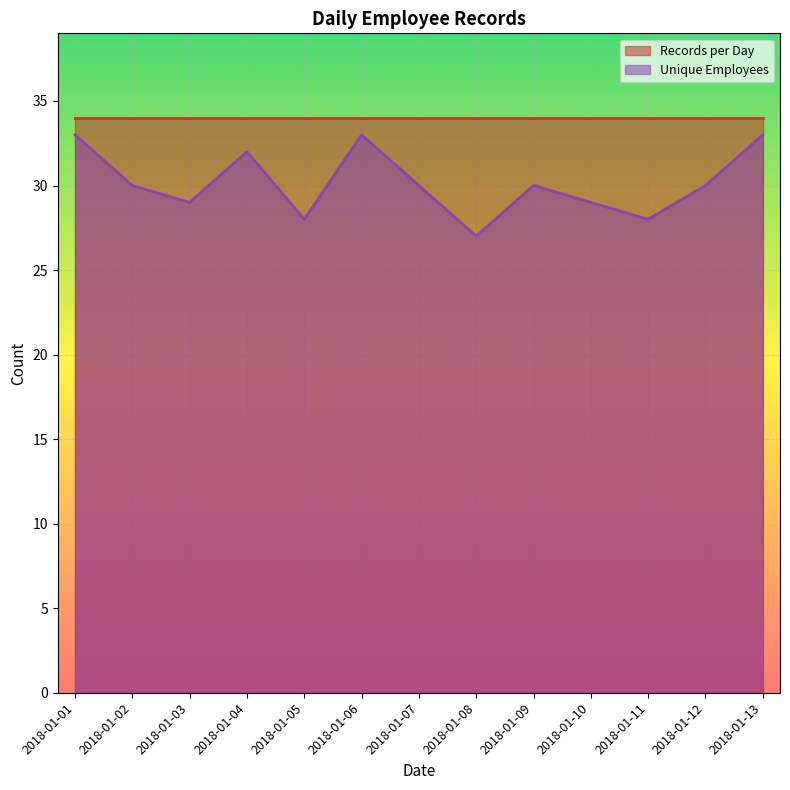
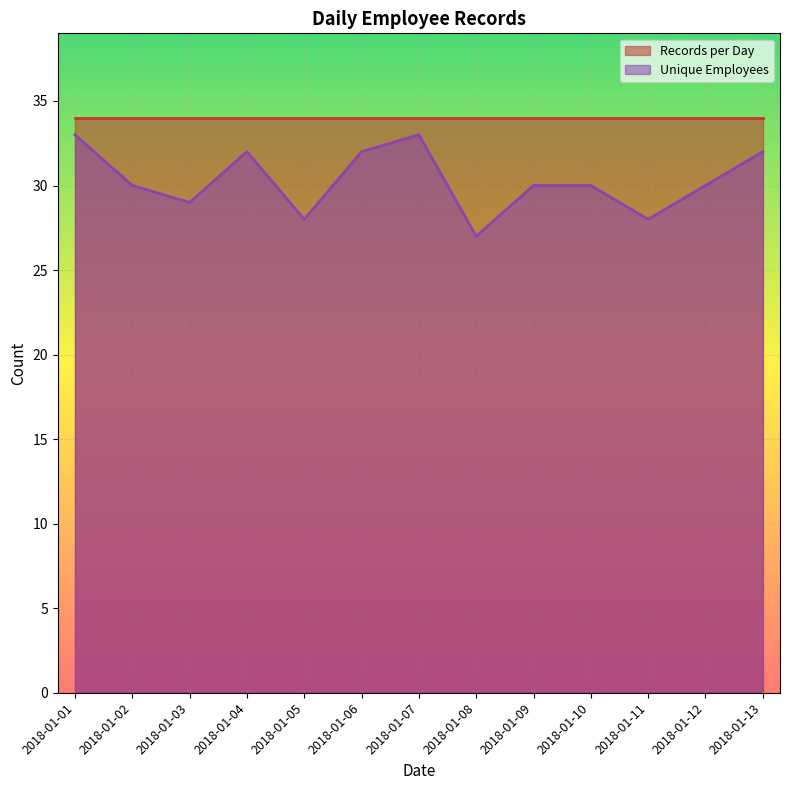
Unique Employees, 2018-01-06: 33 -> 32
Unique Employees, 2018-01-07: 30 -> 33
Unique Employees, 2018-01-10: 29 -> 30
Unique Employees, 2018-01-13: 33 -> 32
